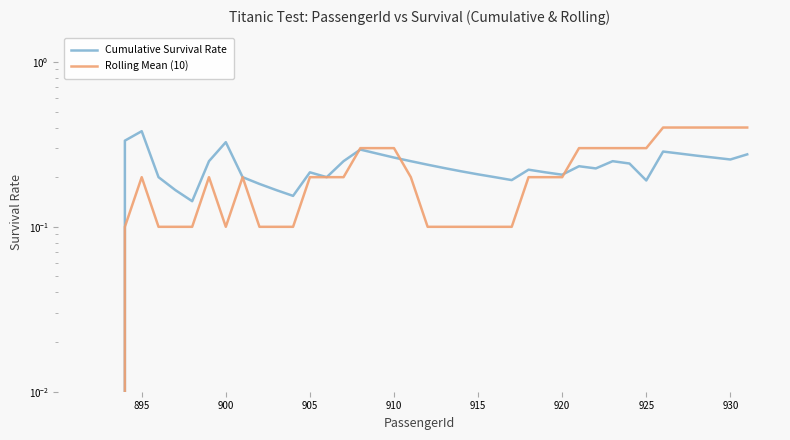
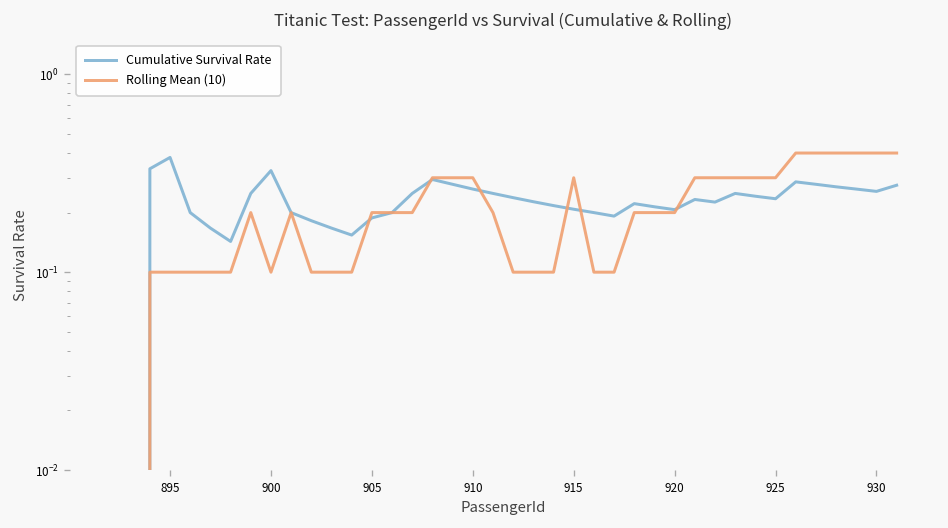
Rolling Mean (10), 895: 0.2 -> 0.1
Cumulative Survival Rate, 905: 0.21 -> 0.19
Rolling Mean (10), 915: 0.1 -> 0.3
Cumulative Survival Rate, 925: 0.19 -> 0.24
